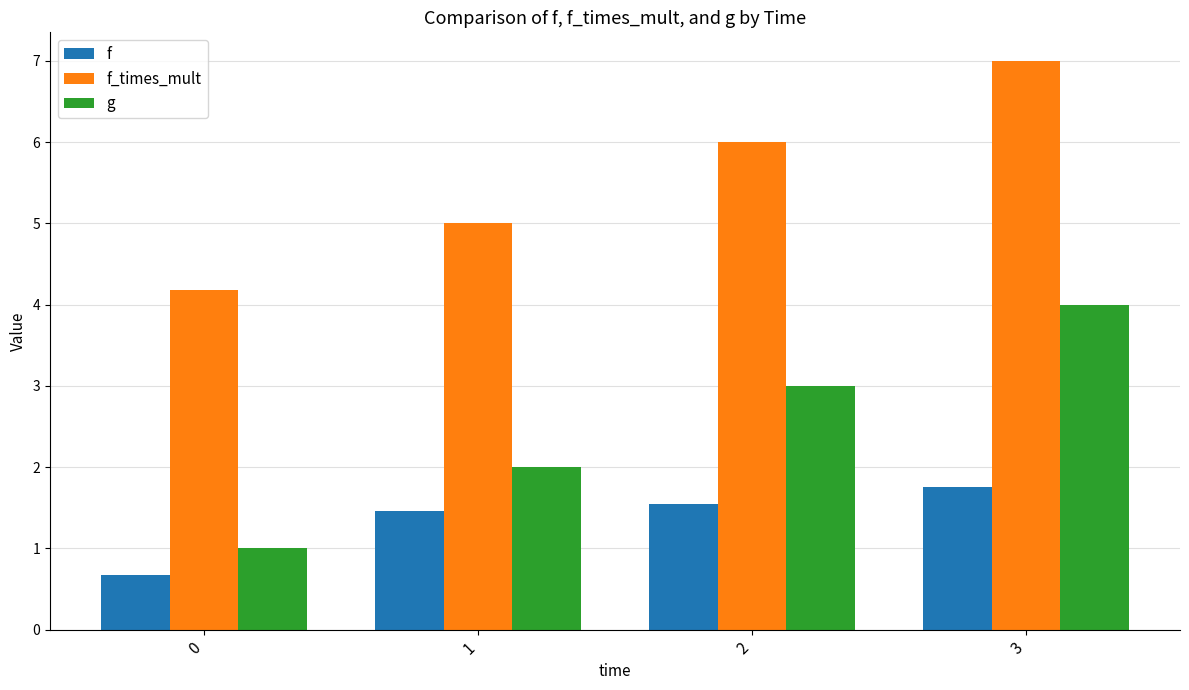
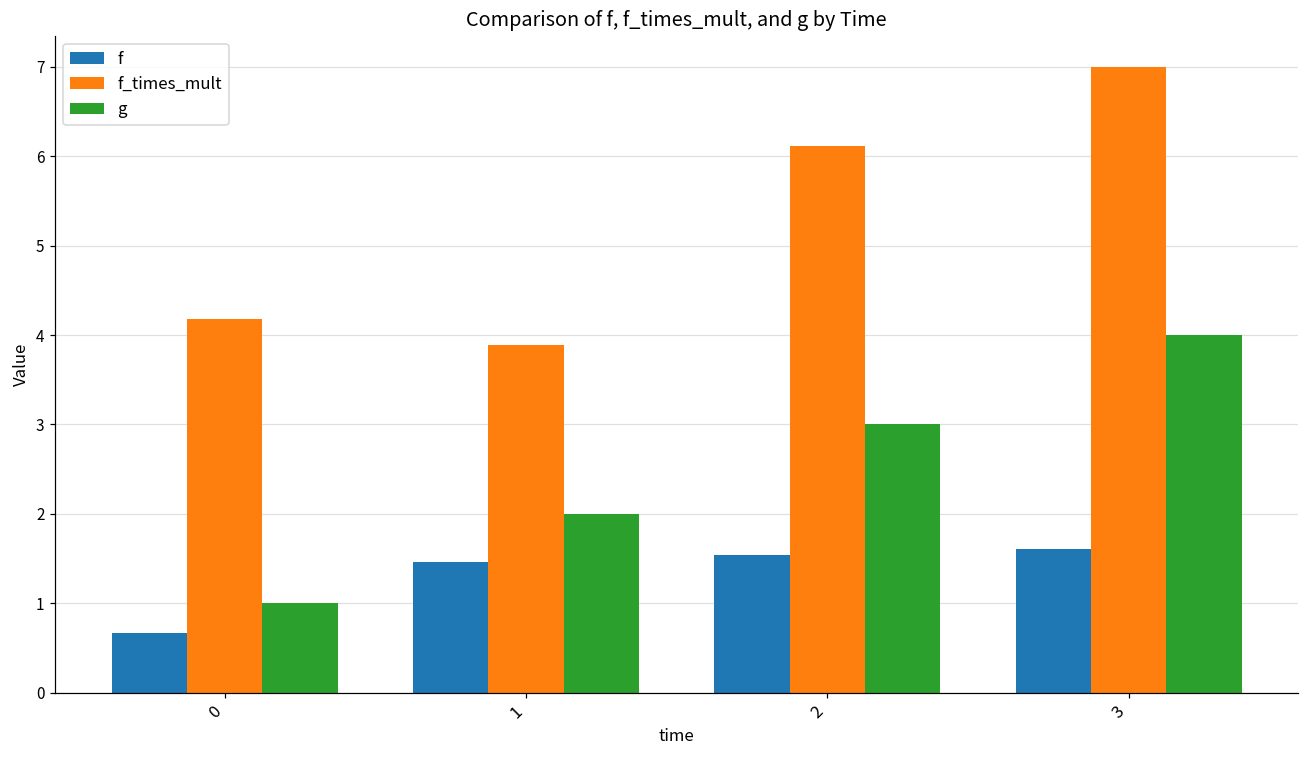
f_times_mult, 1: 5.0 -> 3.9
f_times_mult, 2: 6.0 -> 6.1
f, 3: 1.7 -> 1.6
